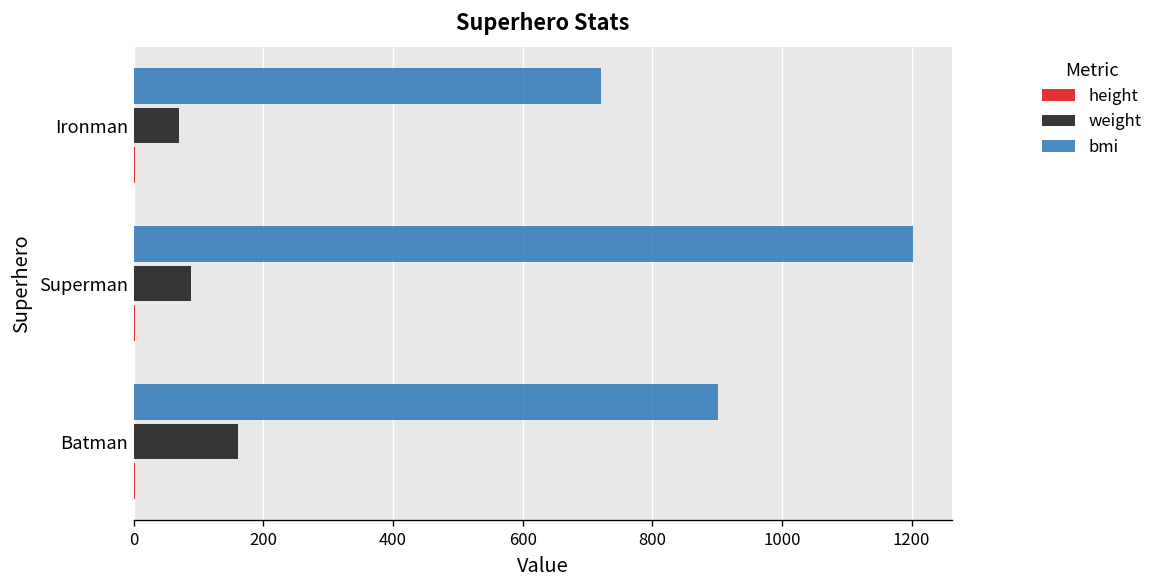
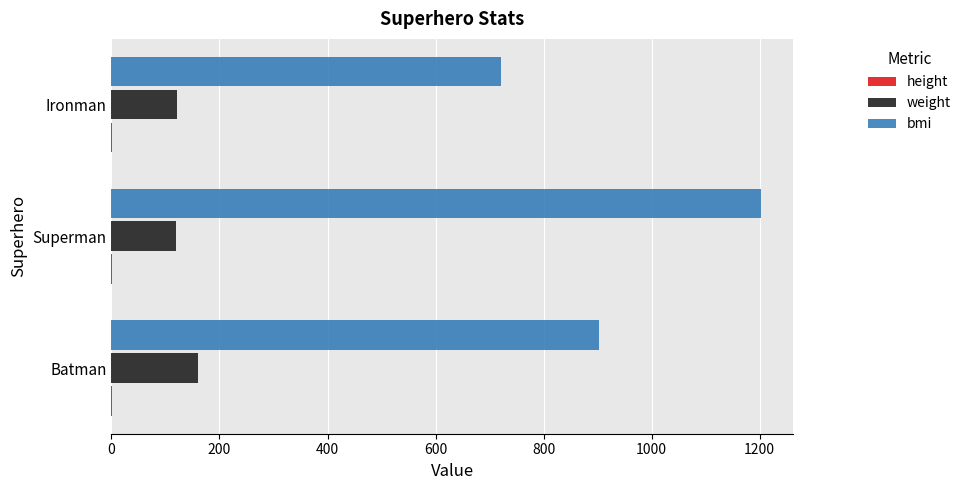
weight, Ironman: 70 -> 120
weight, Superman: 90 -> 120
